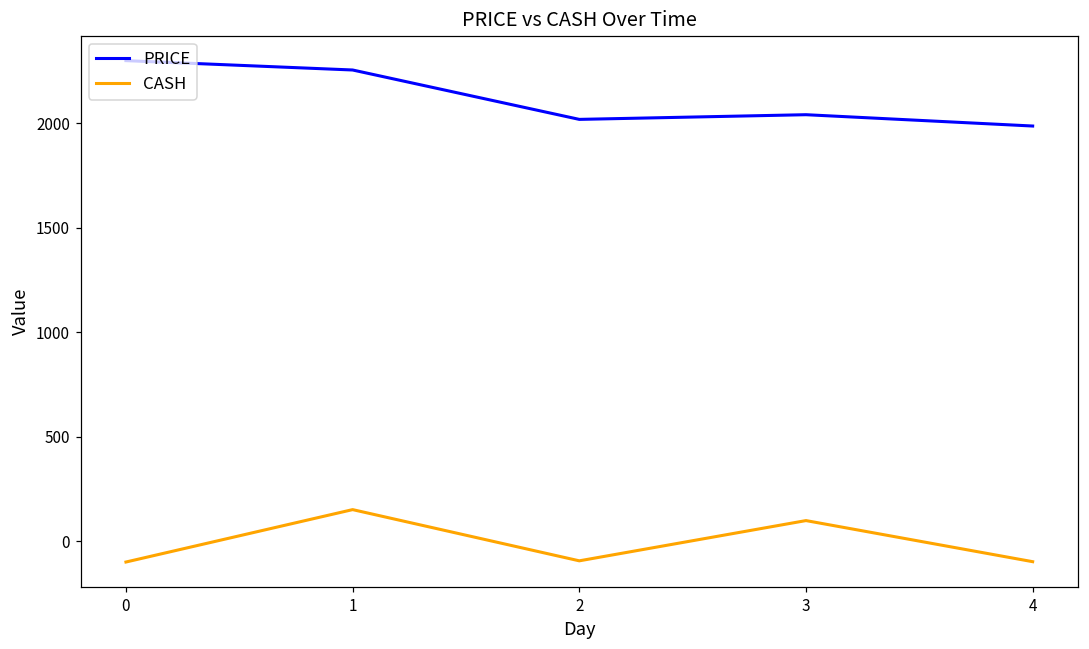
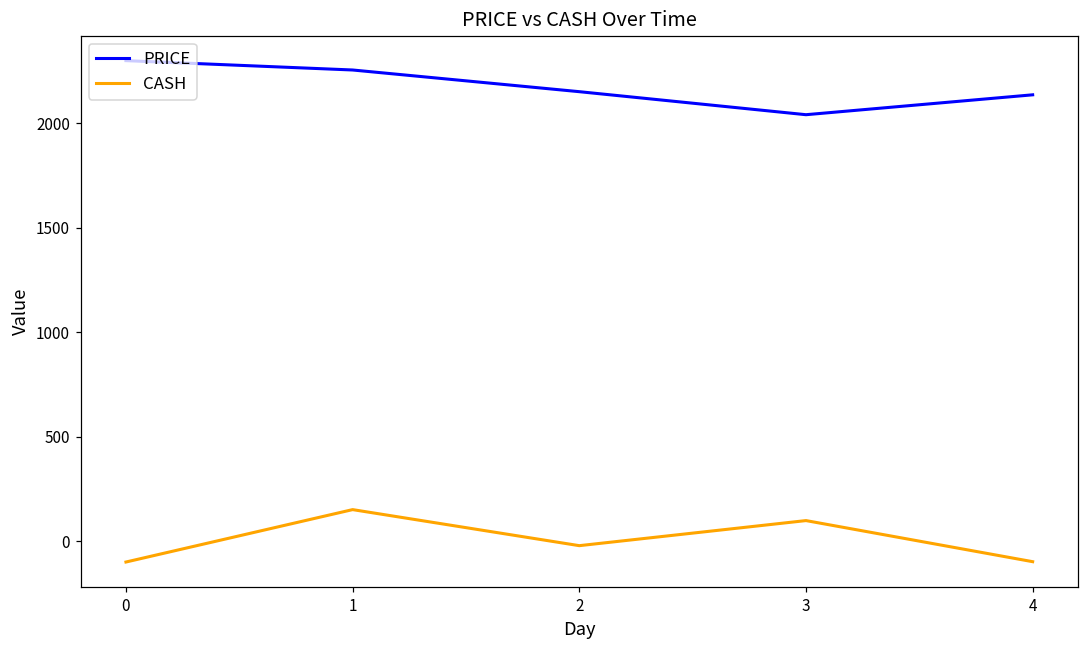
PRICE, 2: 2020 -> 2150
CASH, 2: -90 -> -20
PRICE, 4: 1990 -> 2140
